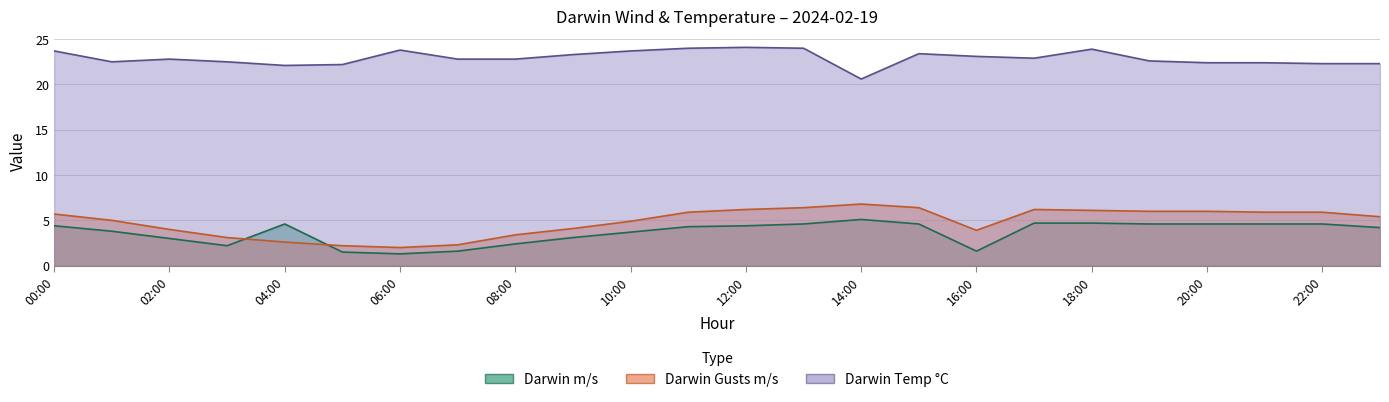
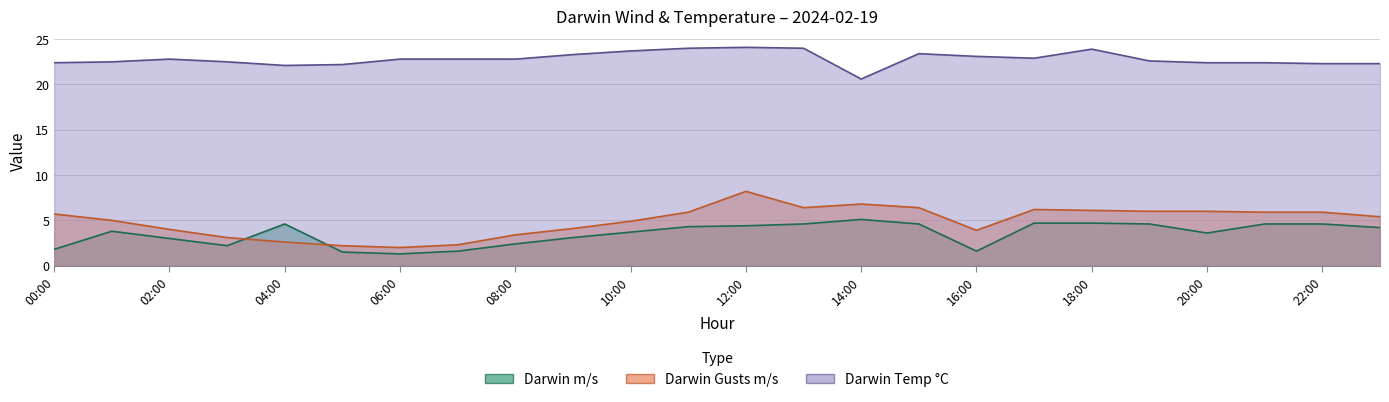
Darwin m/s, 00:00: 4 -> 2
Darwin Temp °C, 00:00: 24 -> 22
Darwin Temp °C, 06:00: 24 -> 23
Darwin Gusts m/s, 12:00: 6 -> 8
Darwin m/s, 20:00: 5 -> 4
